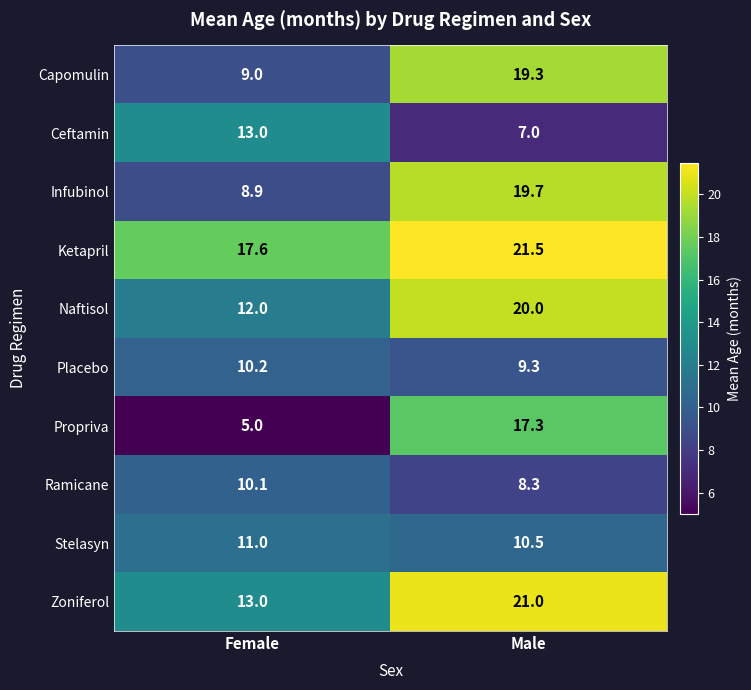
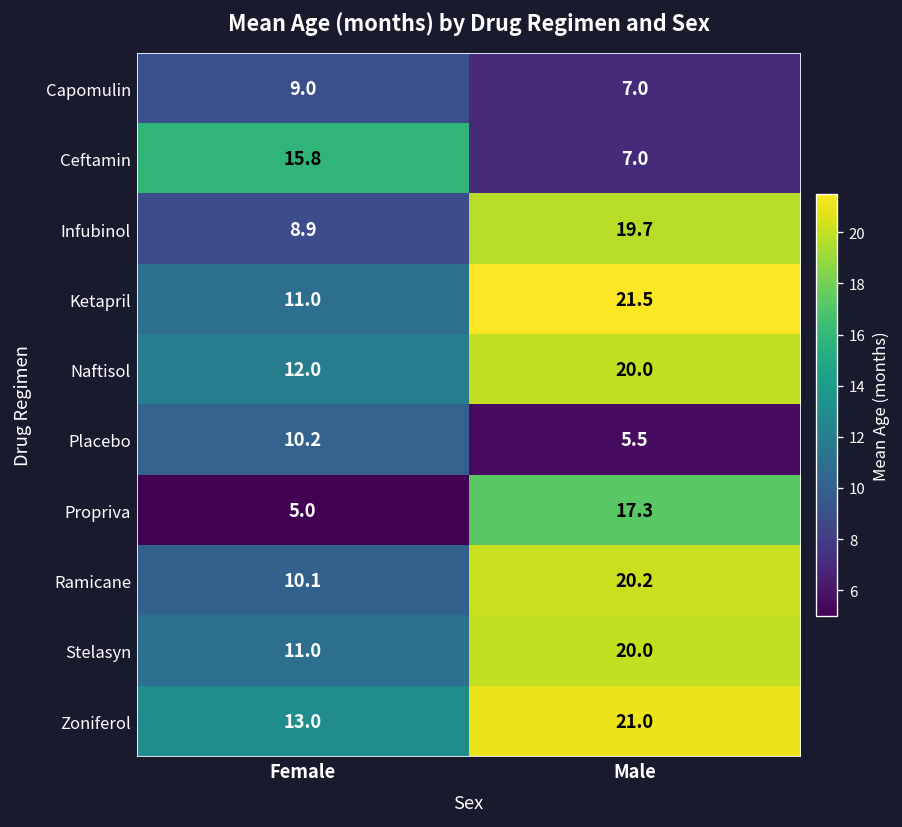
Capomulin, Male: 19.3 -> 7.0
Ceftamin, Female: 13.0 -> 15.8
Ketapril, Female: 17.6 -> 11.0
Placebo, Male: 9.3 -> 5.5
Ramicane, Male: 8.3 -> 20.2
Stelasyn, Male: 10.5 -> 20.0
